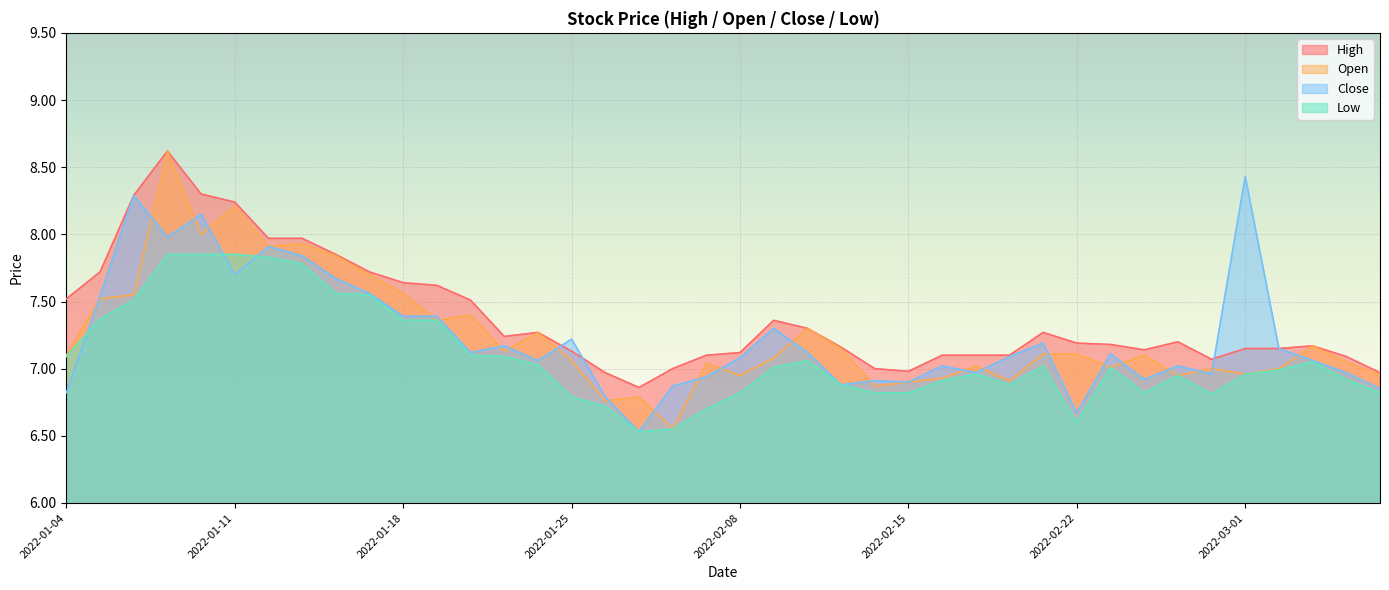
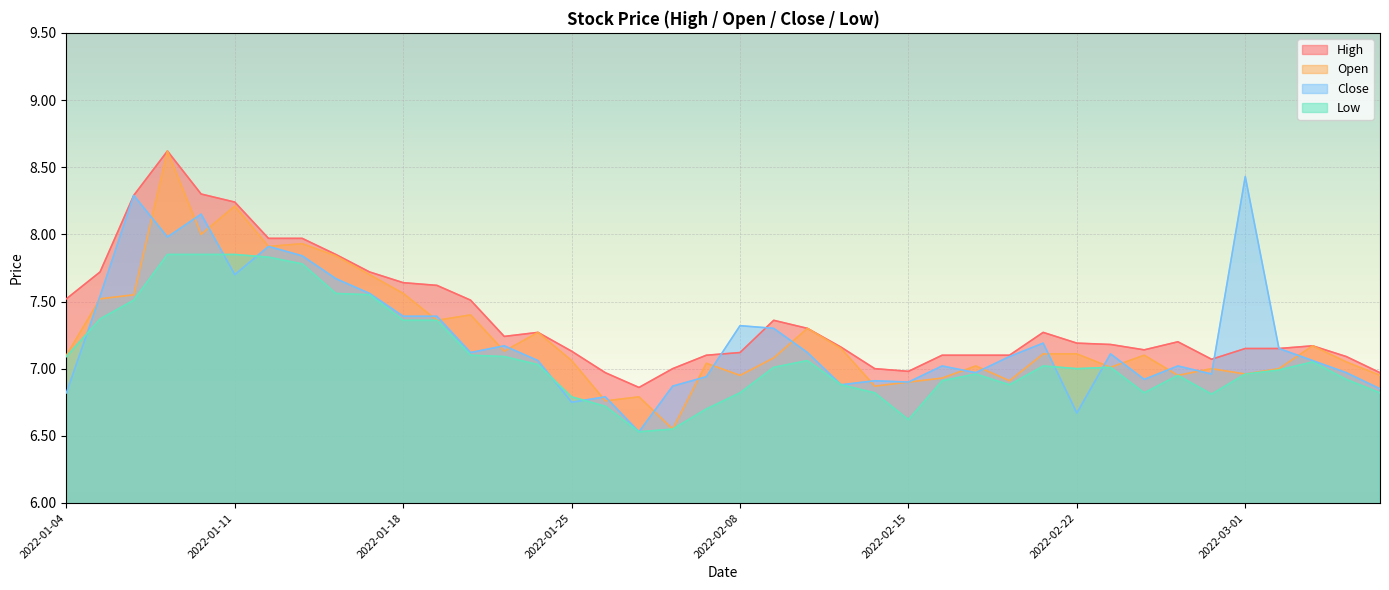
Close, 2022-01-25: 7.22 -> 6.75
Close, 2022-02-08: 7.08 -> 7.32
Low, 2022-02-15: 6.82 -> 6.62
Low, 2022-02-22: 6.6 -> 7.0
